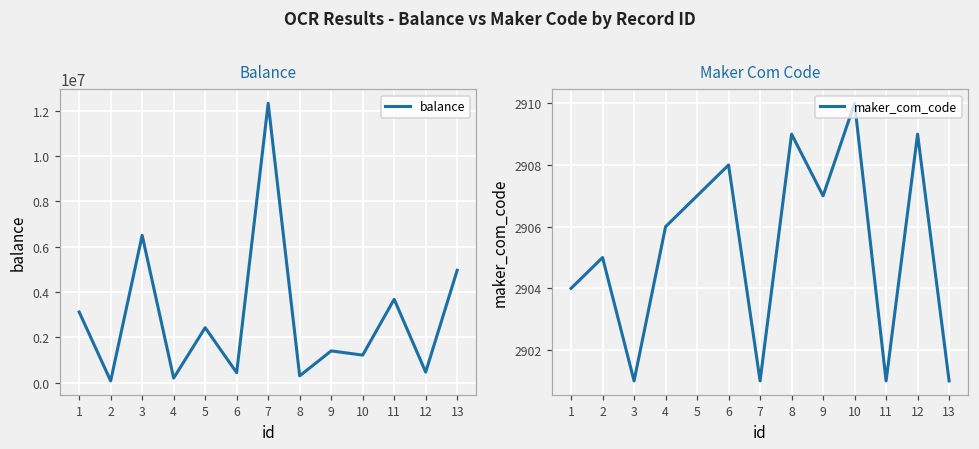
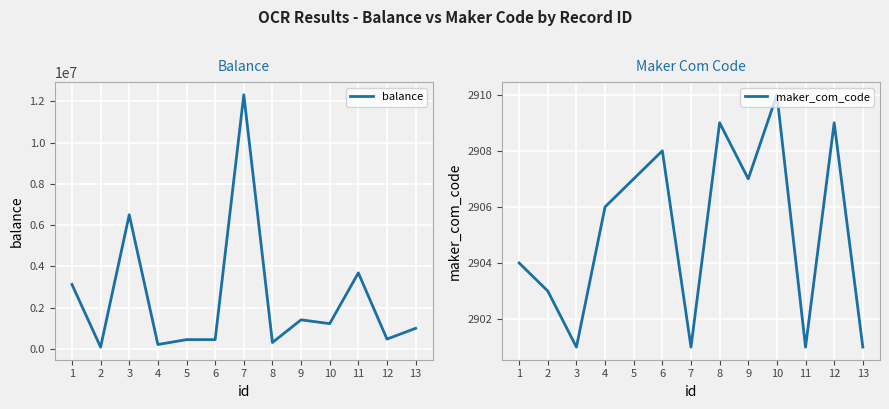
Balance, 5: 2400000 -> 400000
Balance, 13: 5000000 -> 1000000
Maker Com Code, 2: 2905 -> 2903
